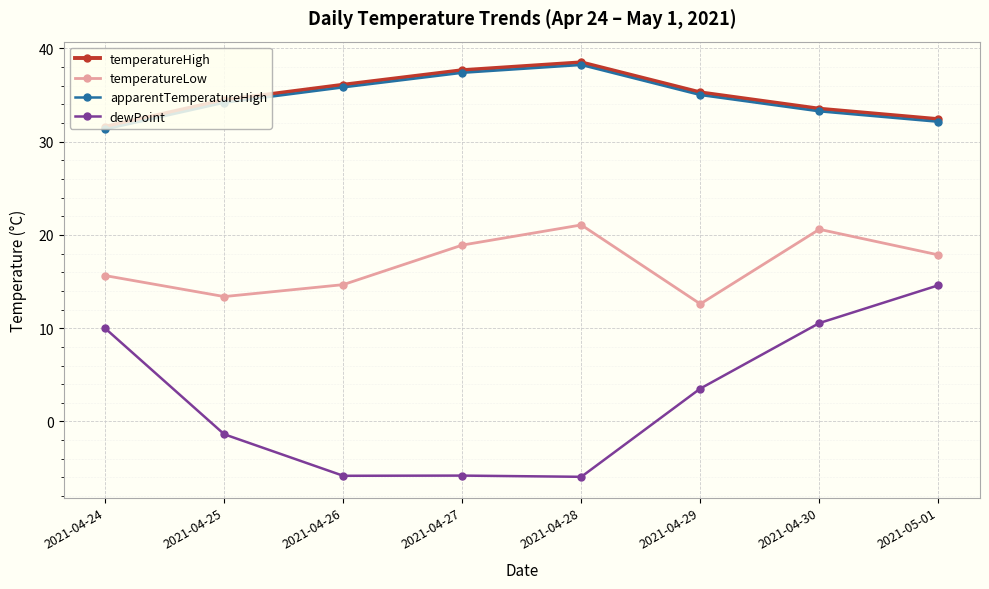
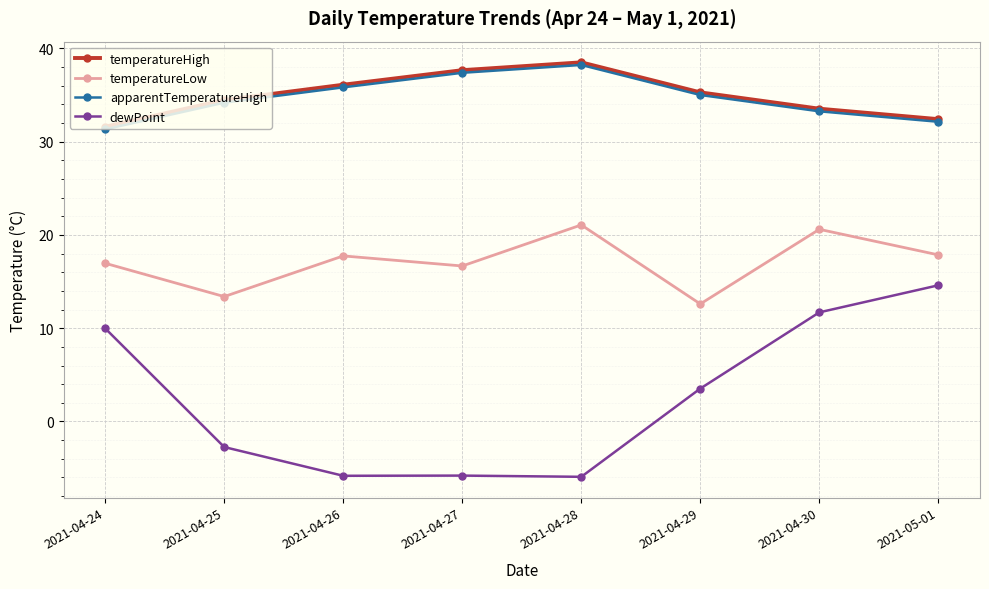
temperatureLow, 2021-04-24: 16 -> 17
dewPoint, 2021-04-25: -1 -> -3
temperatureLow, 2021-04-26: 15 -> 18
temperatureLow, 2021-04-27: 19 -> 17
dewPoint, 2021-04-30: 11 -> 12
